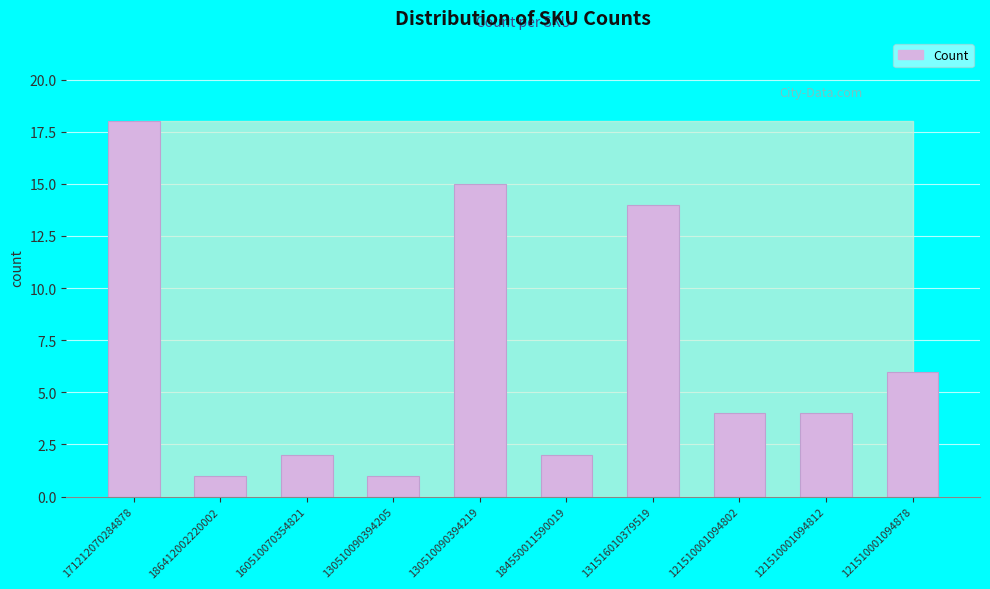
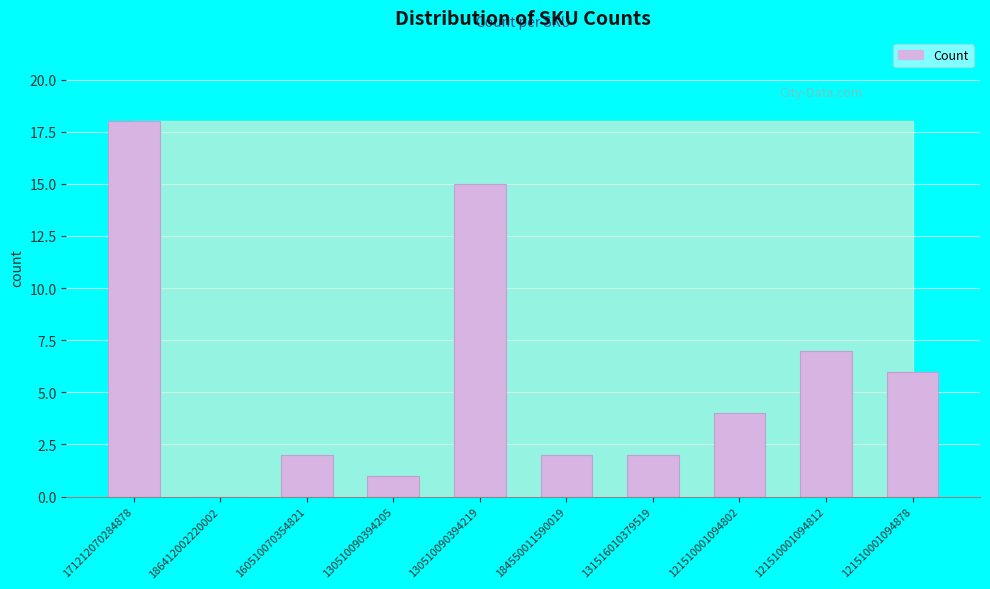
Count, 186412002220002: 1 -> 0
Count, 131516010379519: 14 -> 2
Count, 121510001094812: 4 -> 7
